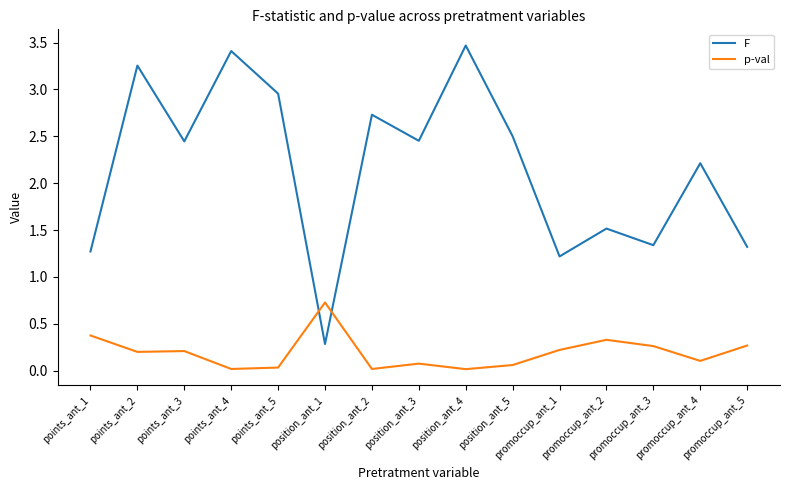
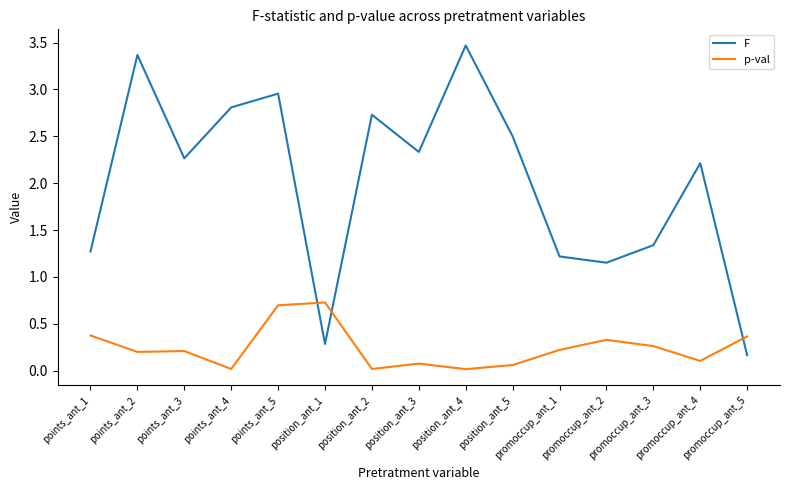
F, points_ant_2: 3.3 -> 3.4
F, points_ant_3: 2.4 -> 2.3
F, points_ant_4: 3.4 -> 2.8
p-val, points_ant_5: 0.0 -> 0.7
F, position_ant_3: 2.5 -> 2.3
F, promoccup_ant_2: 1.5 -> 1.2
F, promoccup_ant_5: 1.3 -> 0.2
p-val, promoccup_ant_5: 0.3 -> 0.4
